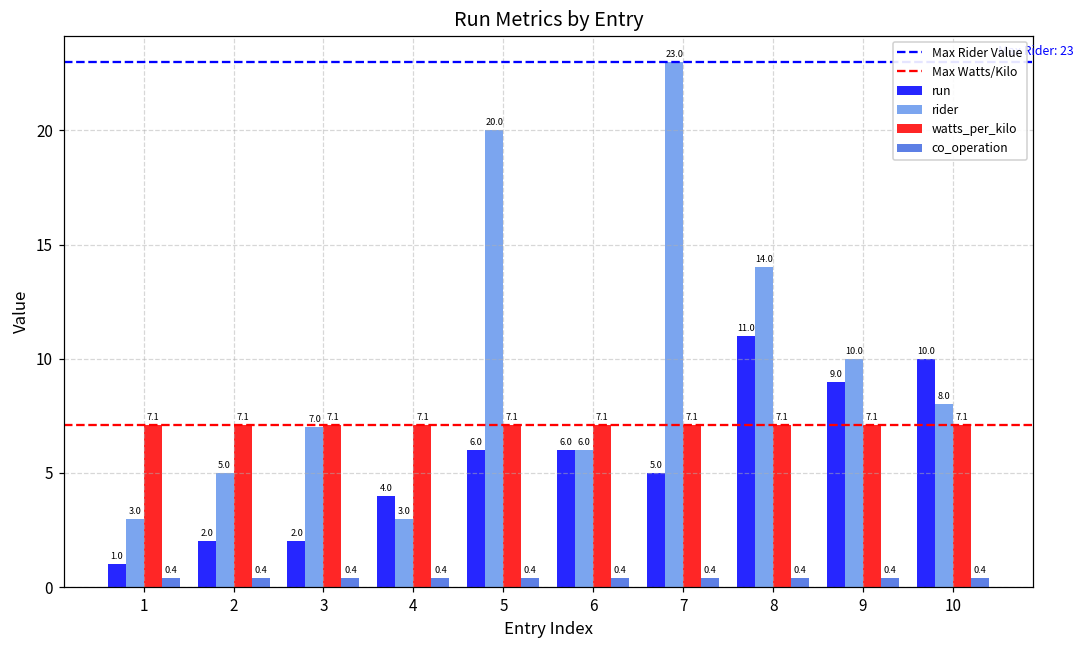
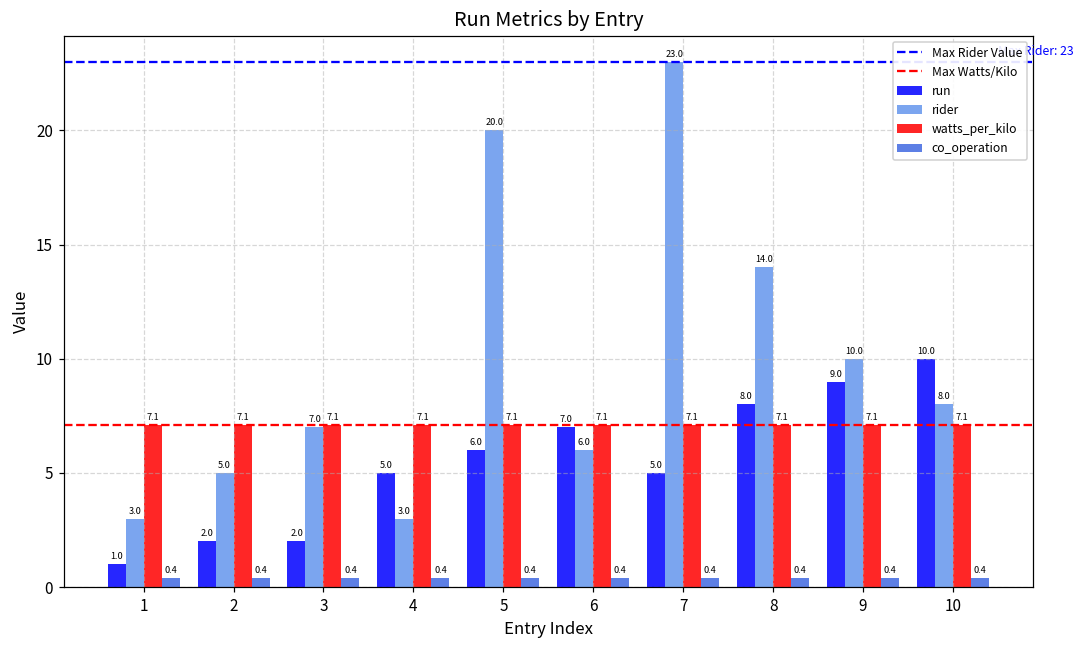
run, 4: 4.0 -> 5.0
run, 6: 6.0 -> 7.0
run, 8: 11.0 -> 8.0
